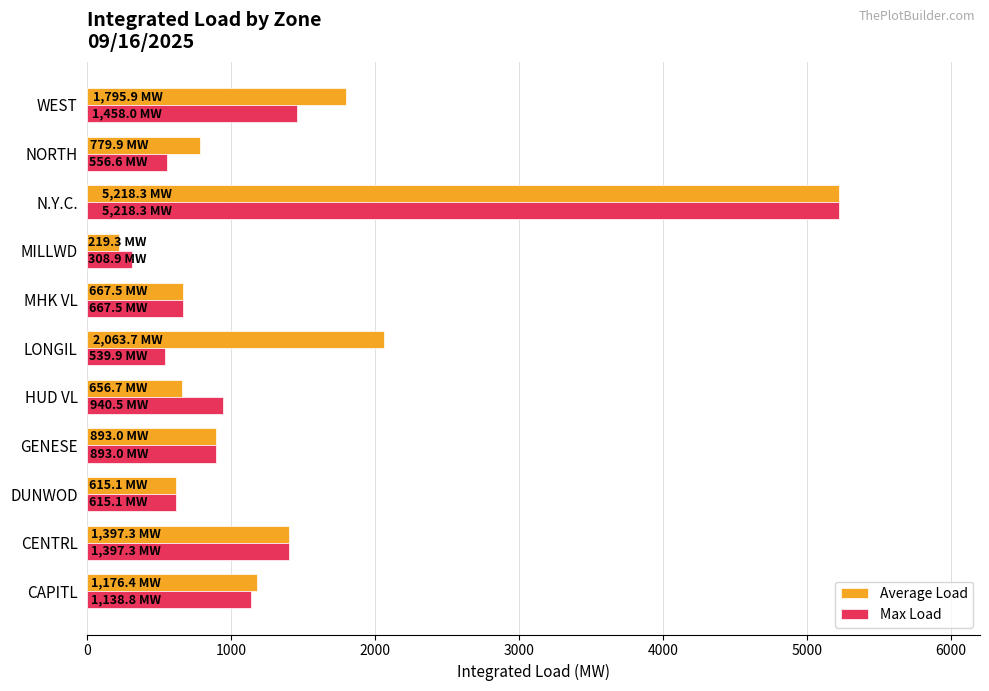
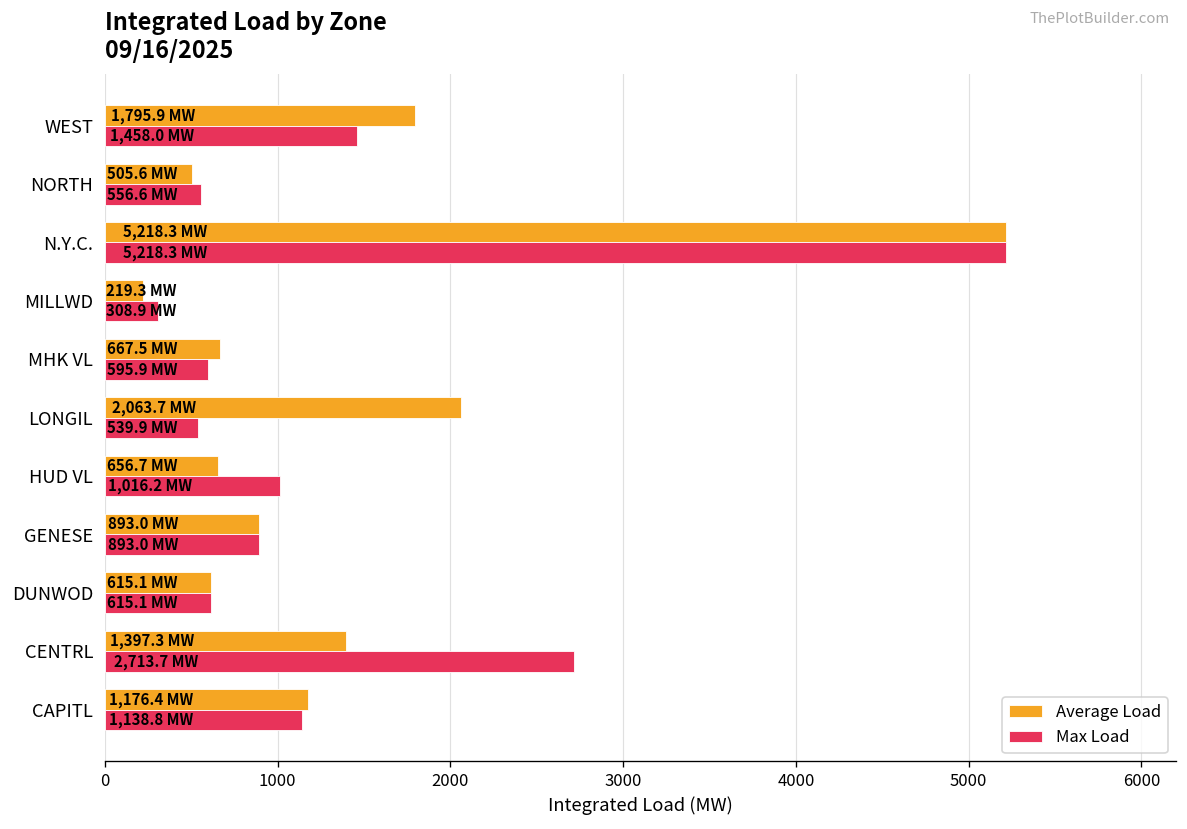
Average Load, NORTH: 779.9 -> 505.6
Max Load, MHK VL: 667.5 -> 595.9
Max Load, HUD VL: 940.5 -> 1,016.2
Max Load, CENTRL: 1,397.3 -> 2,713.7
